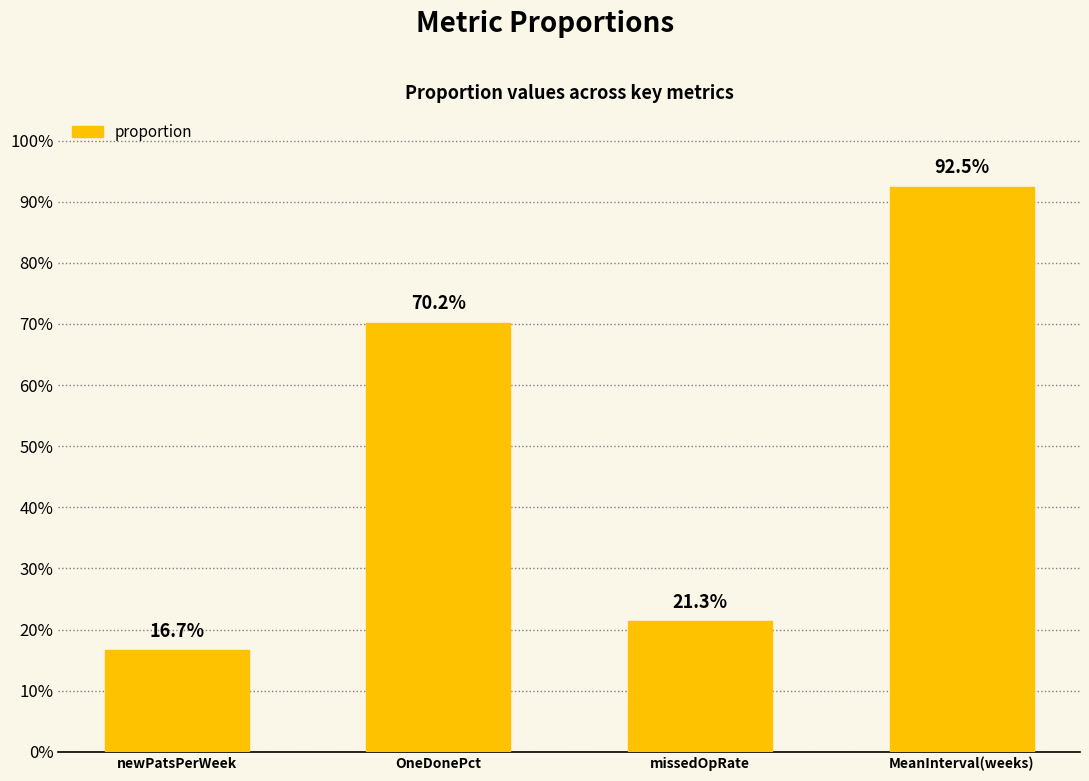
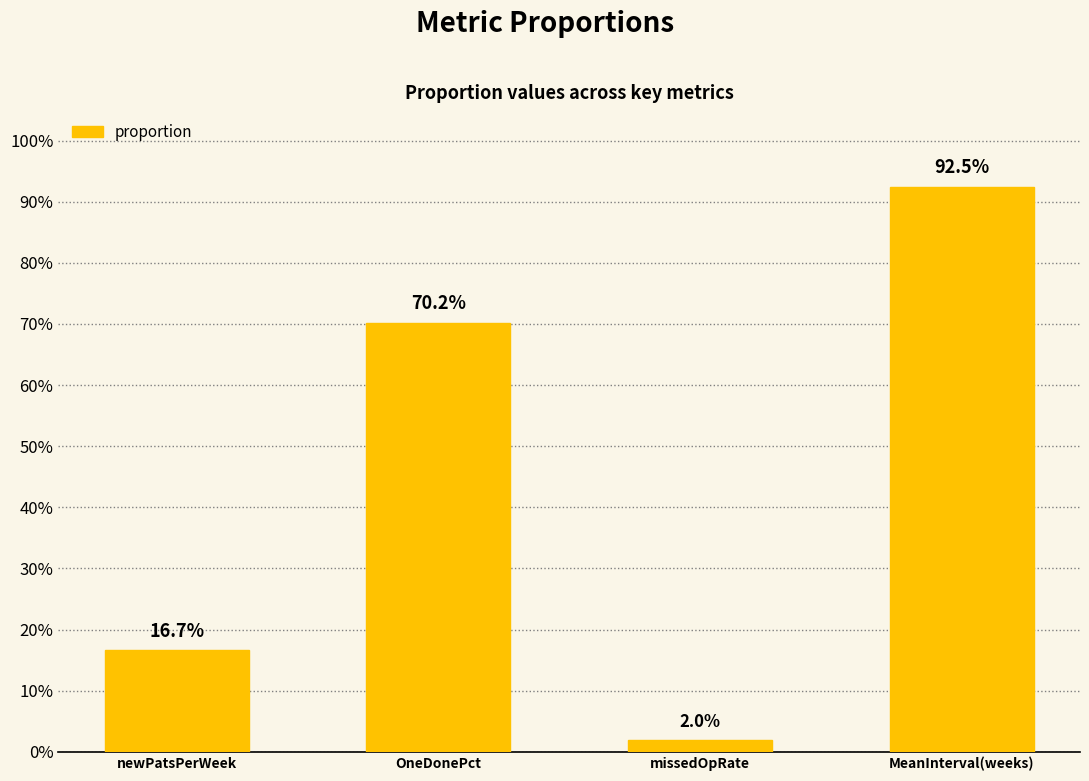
missedOpRate: 21.3% -> 2.0%
